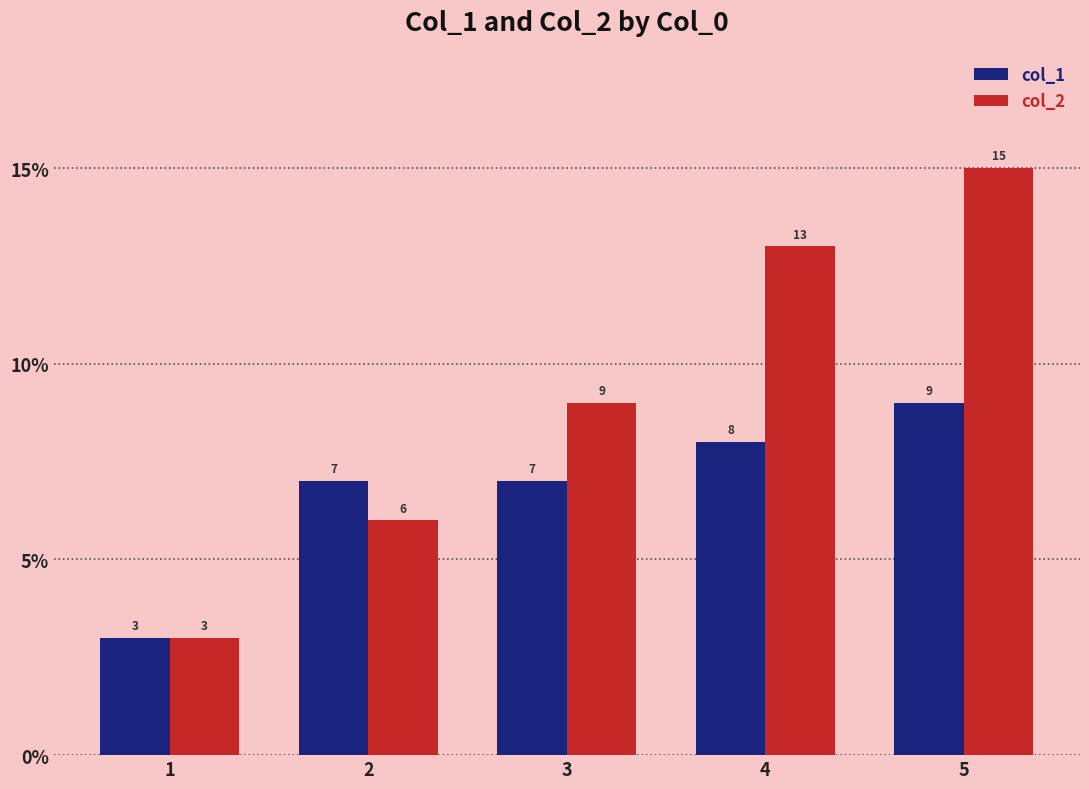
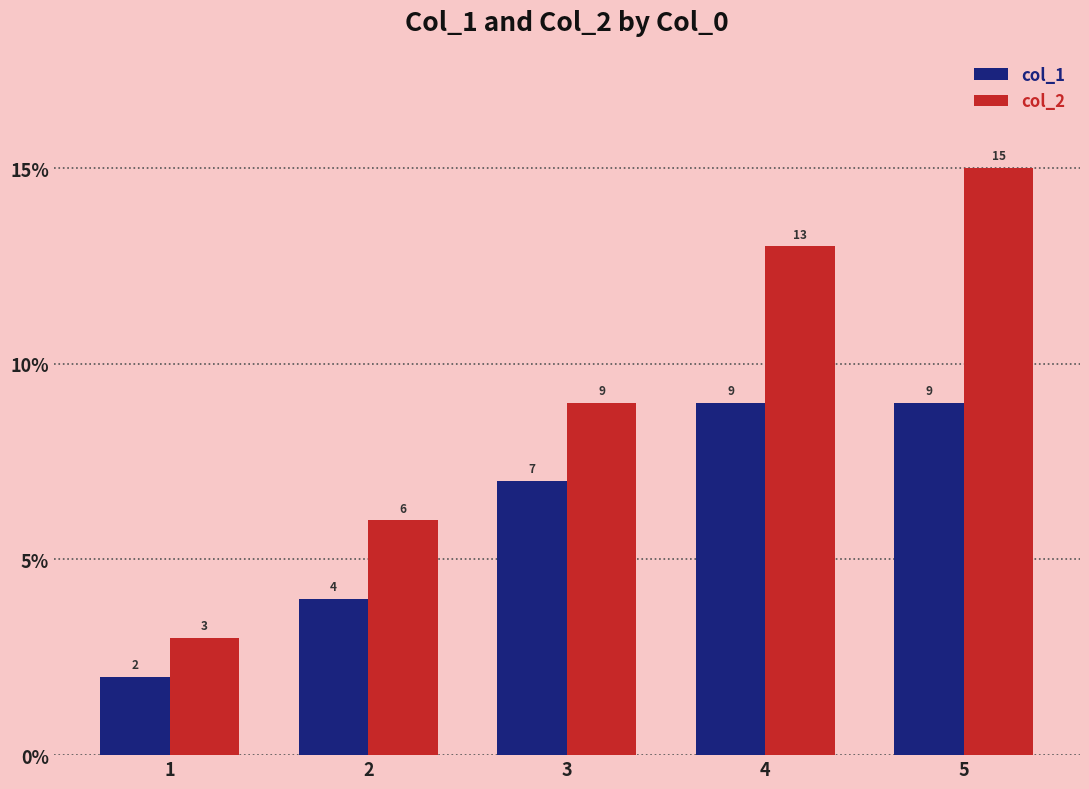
col_1, 1: 3 -> 2
col_1, 2: 7 -> 4
col_1, 4: 8 -> 9
